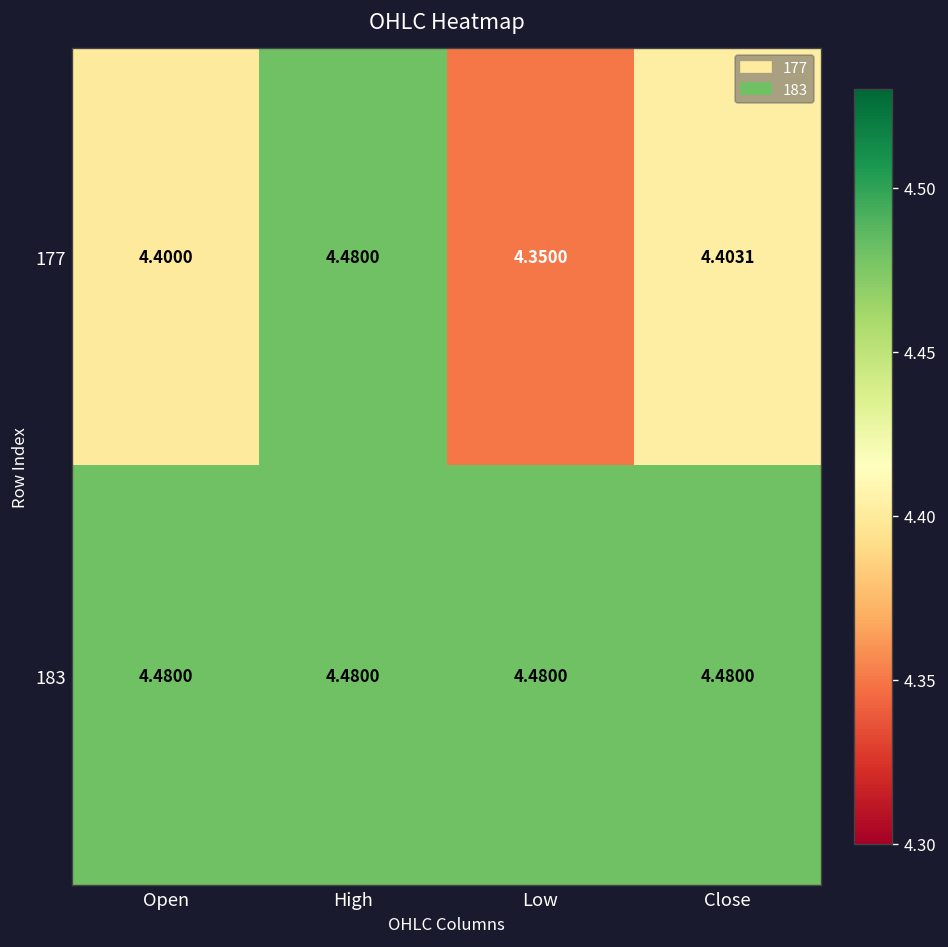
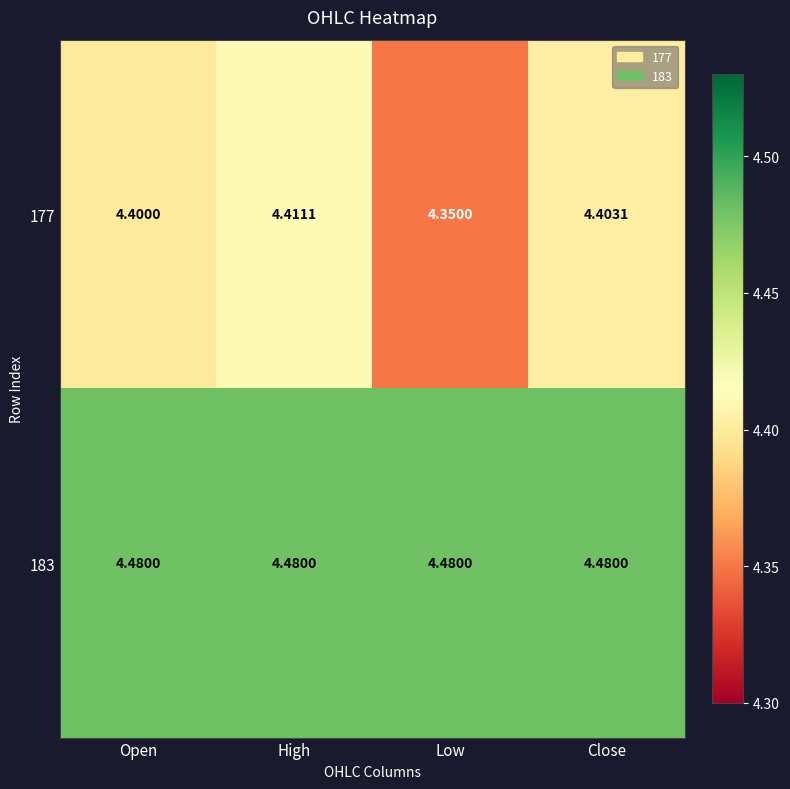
177, High: 4.4800 -> 4.4111
